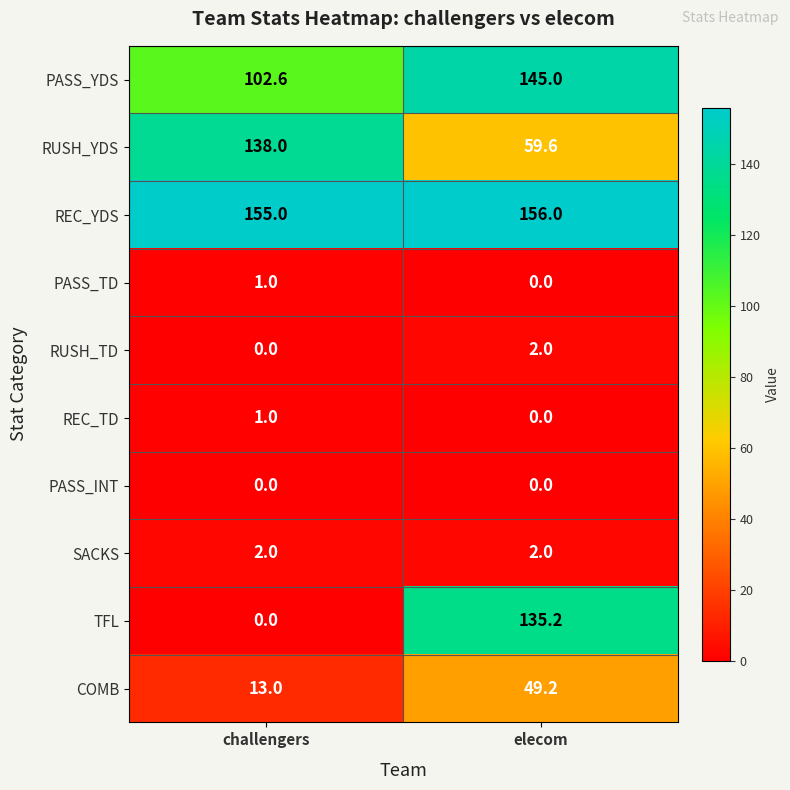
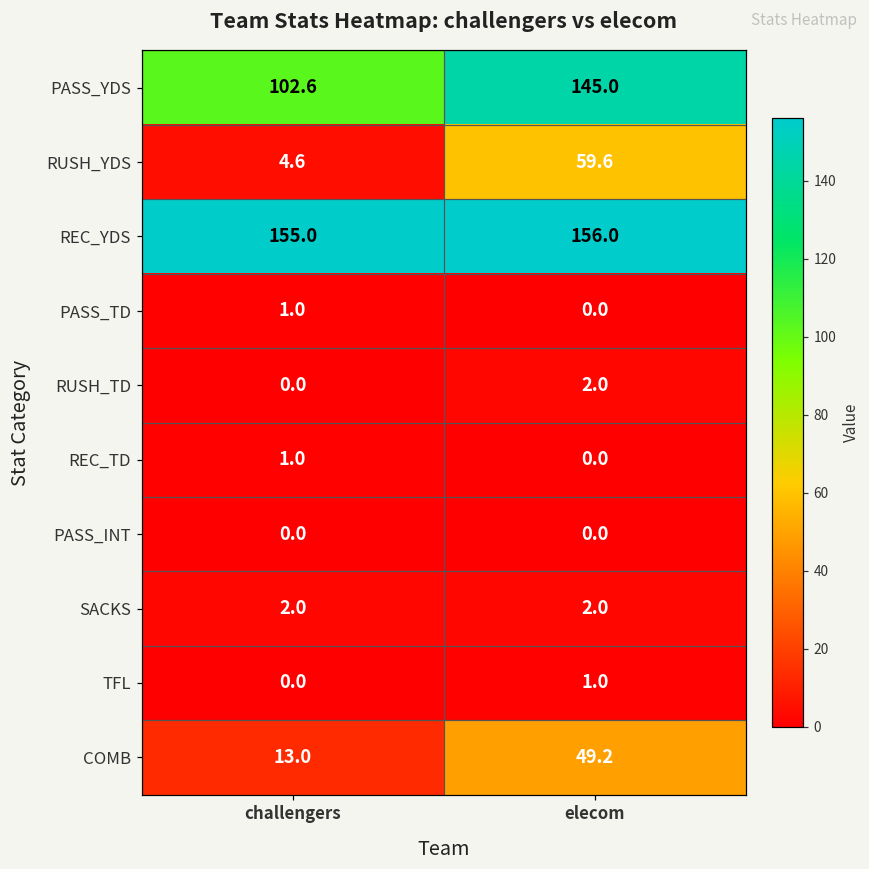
RUSH_YDS, challengers: 138.0 -> 4.6
TFL, elecom: 135.2 -> 1.0
